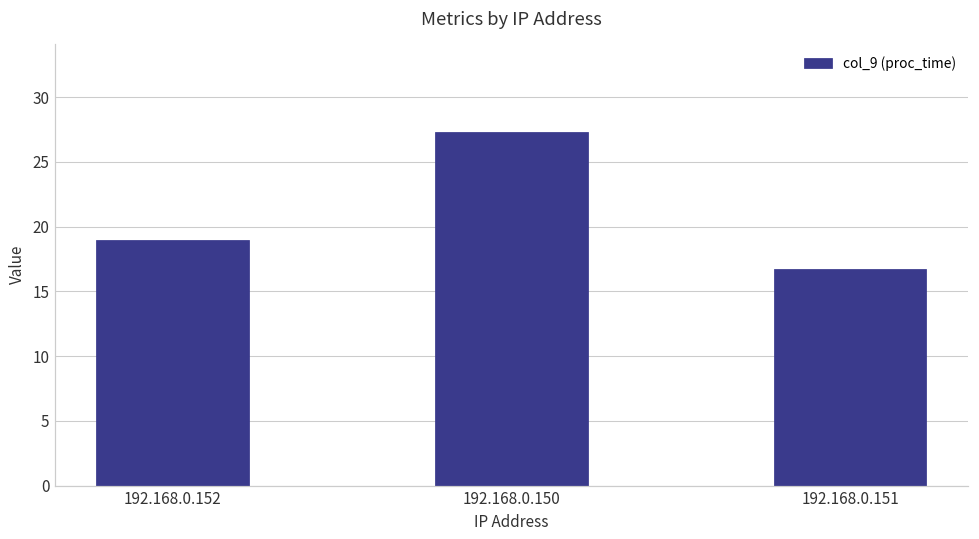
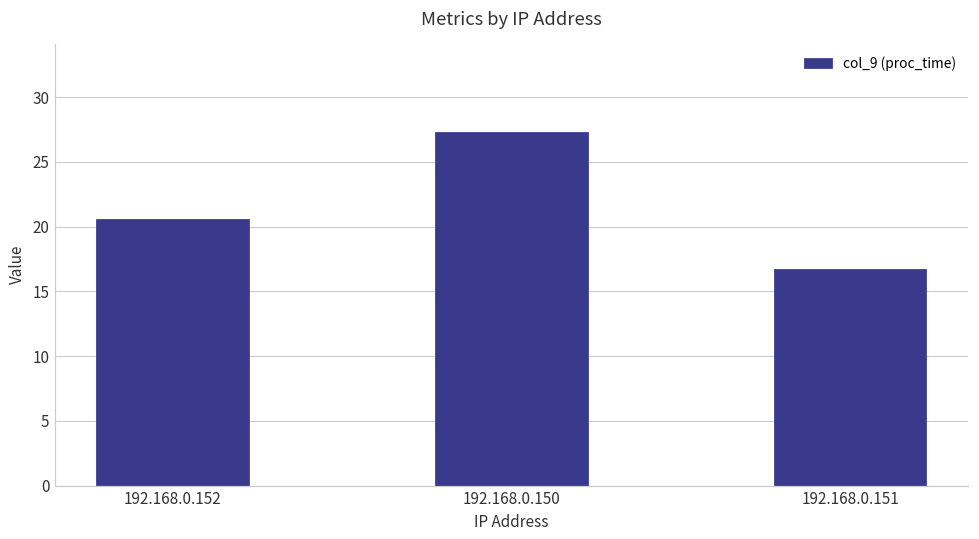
192.168.0.152: 19.0 -> 20.6
